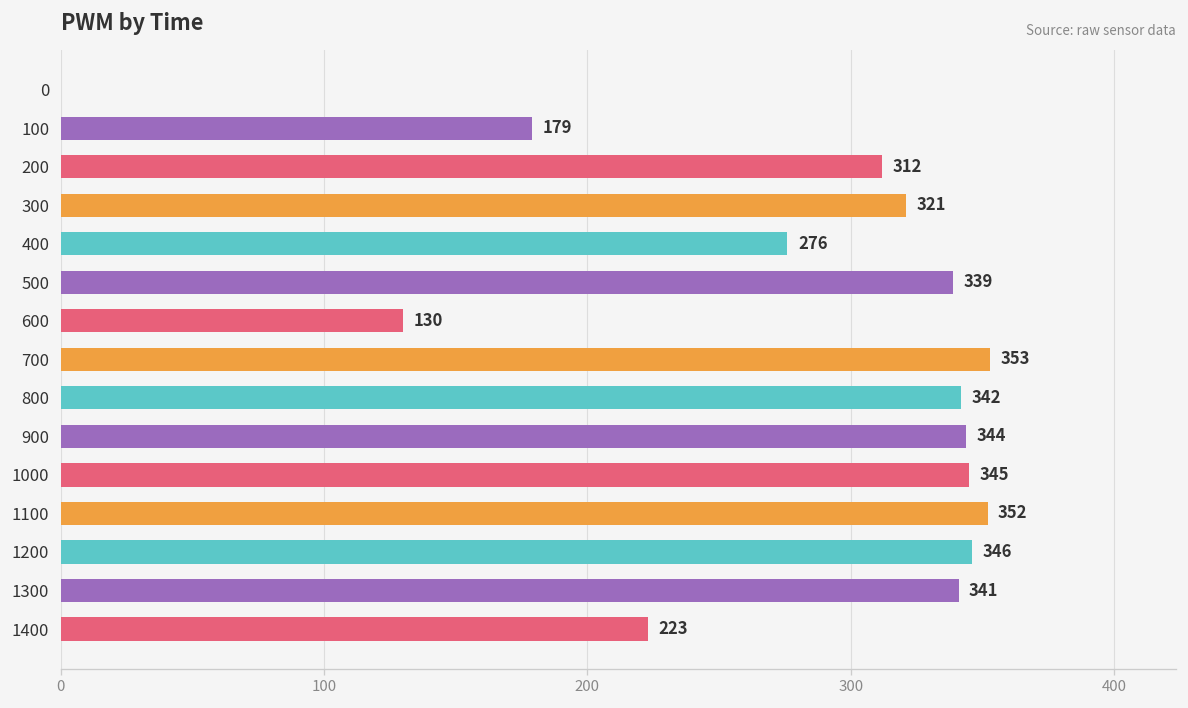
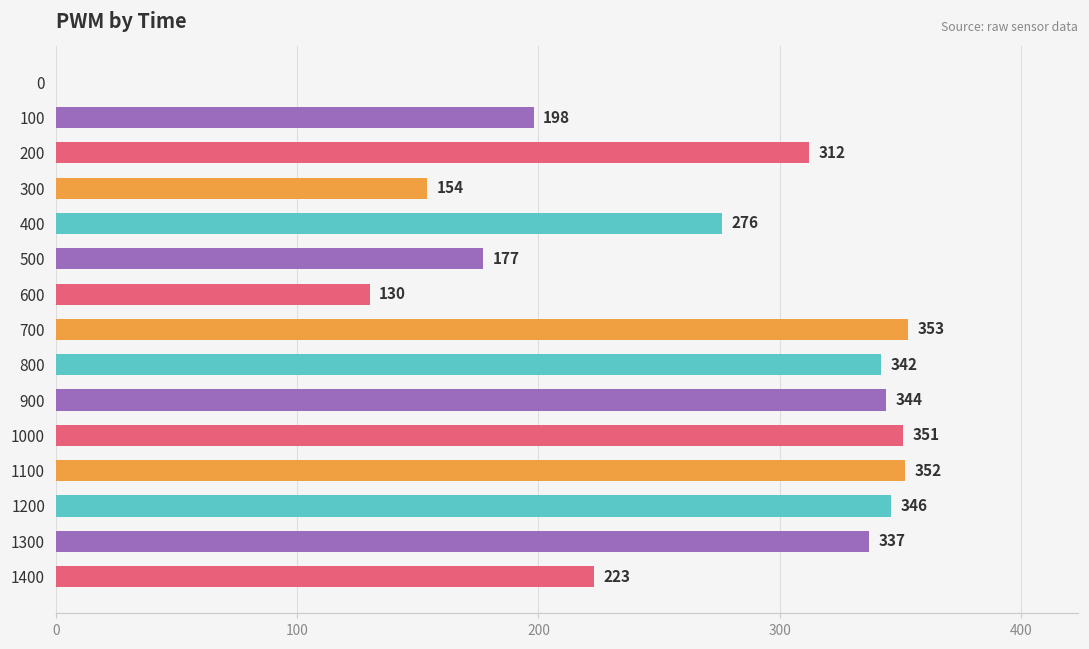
100: 179 -> 198
300: 321 -> 154
500: 339 -> 177
1000: 345 -> 351
1300: 341 -> 337
